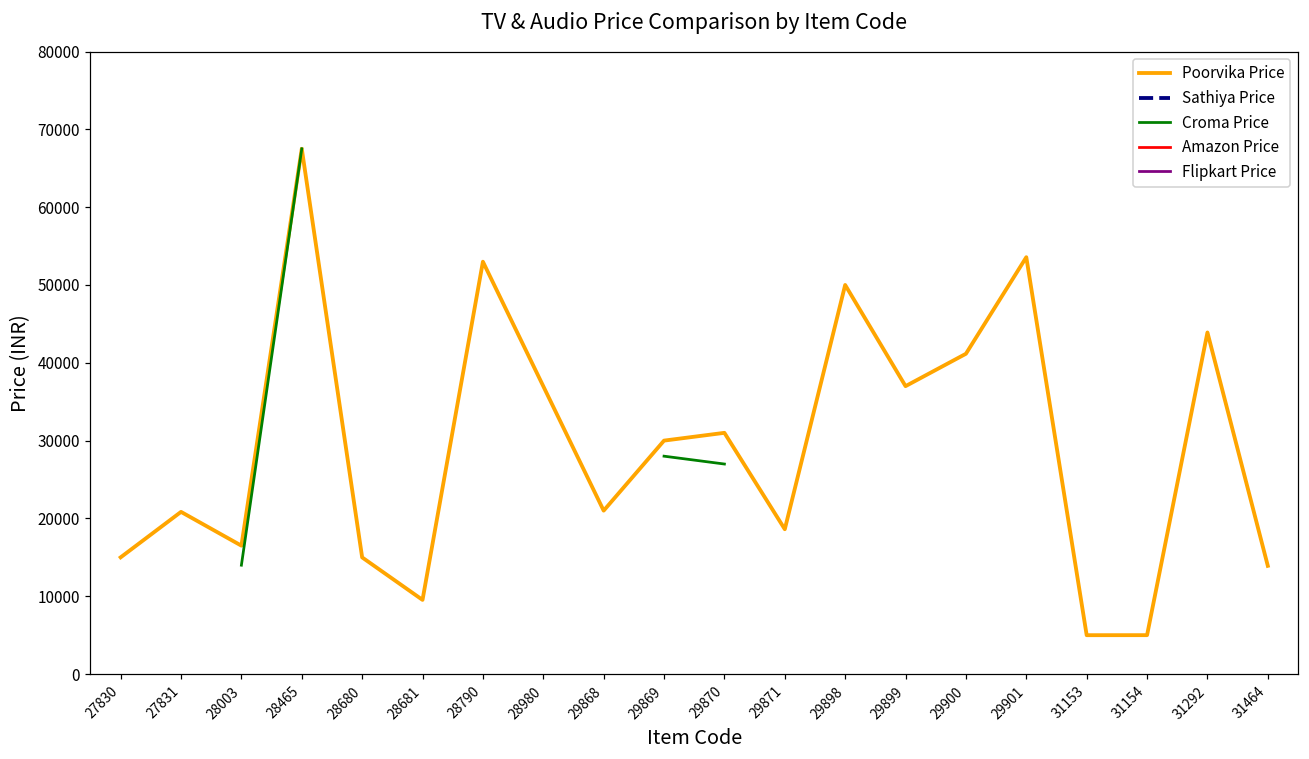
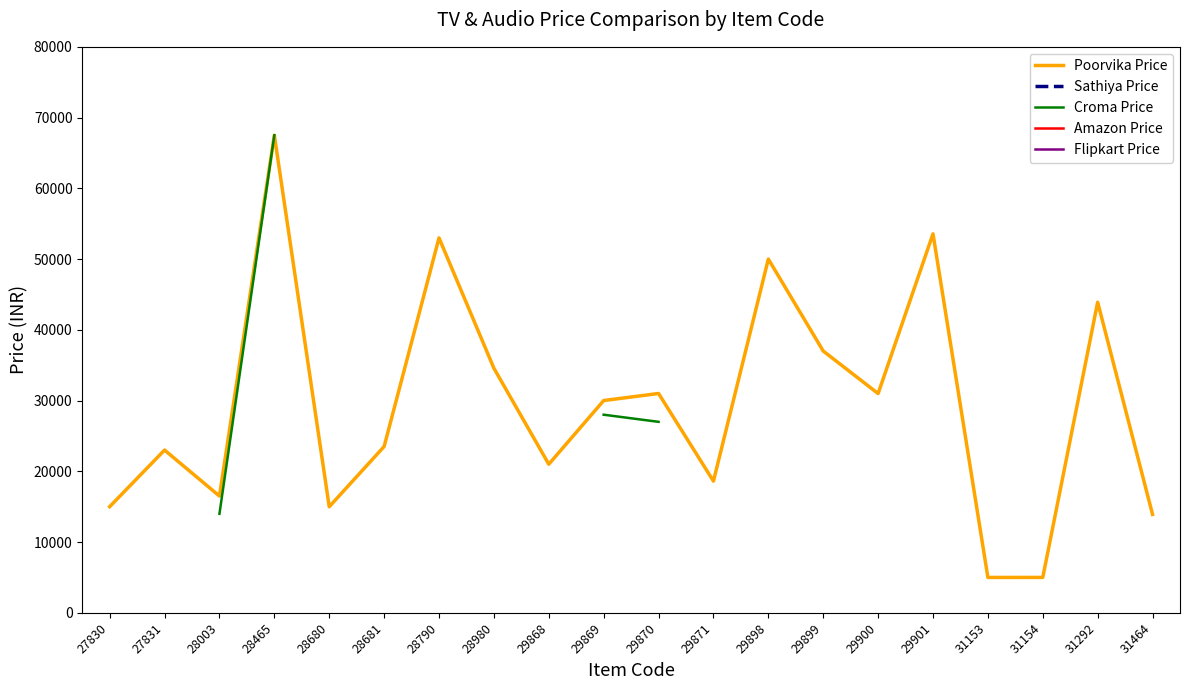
Poorvika Price, 27831: 21000 -> 23000
Poorvika Price, 28681: 10000 -> 24000
Poorvika Price, 28980: 37000 -> 35000
Poorvika Price, 29900: 41000 -> 31000
